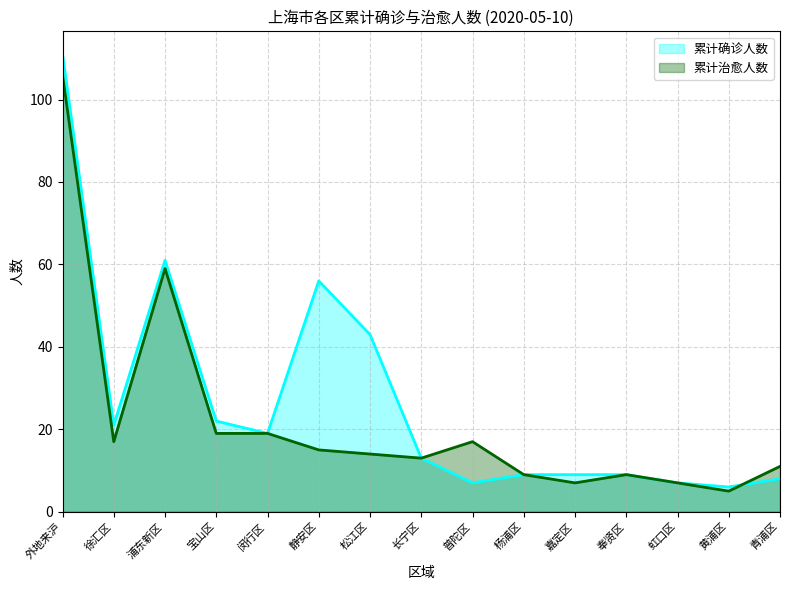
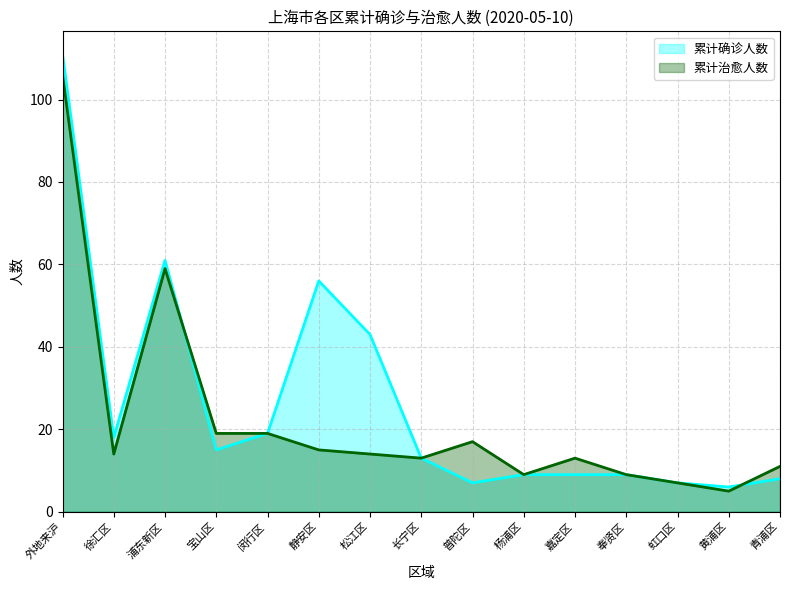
累计确诊人数, 徐汇区: 21 -> 18
累计治愈人数, 徐汇区: 17 -> 14
累计确诊人数, 宝山区: 22 -> 15
累计治愈人数, 嘉定区: 7 -> 13
